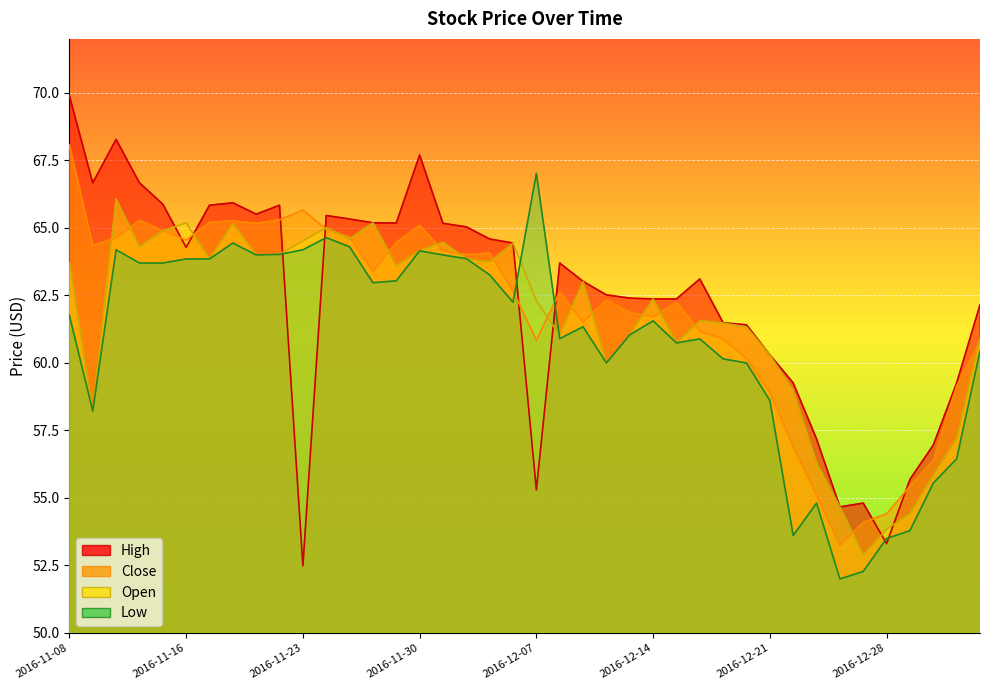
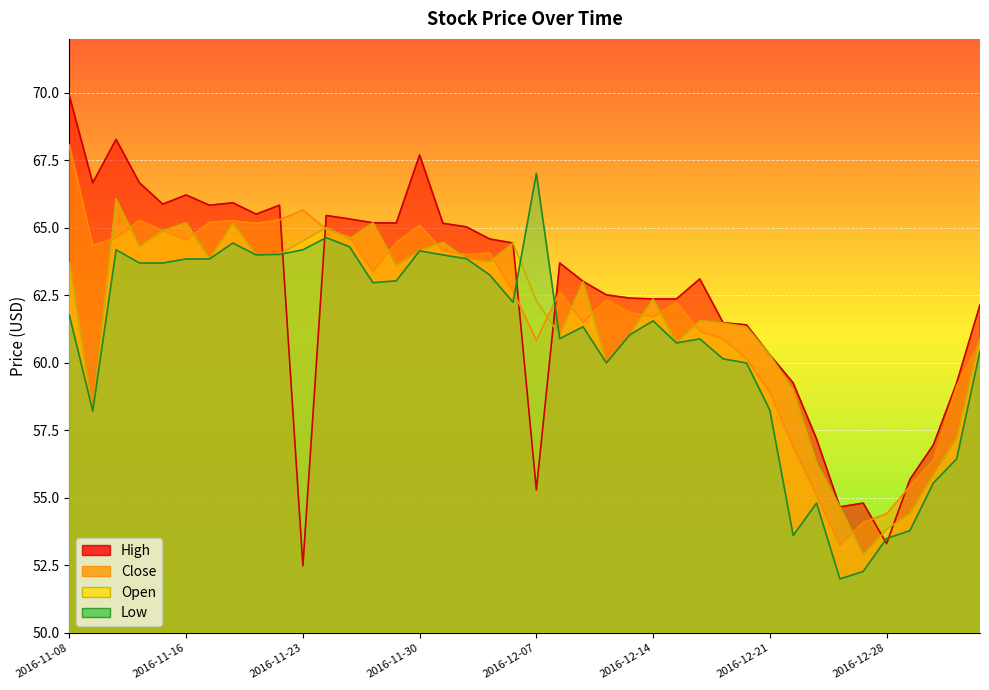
High, 2016-11-16: 64.3 -> 66.2
Low, 2016-12-21: 58.6 -> 58.3
